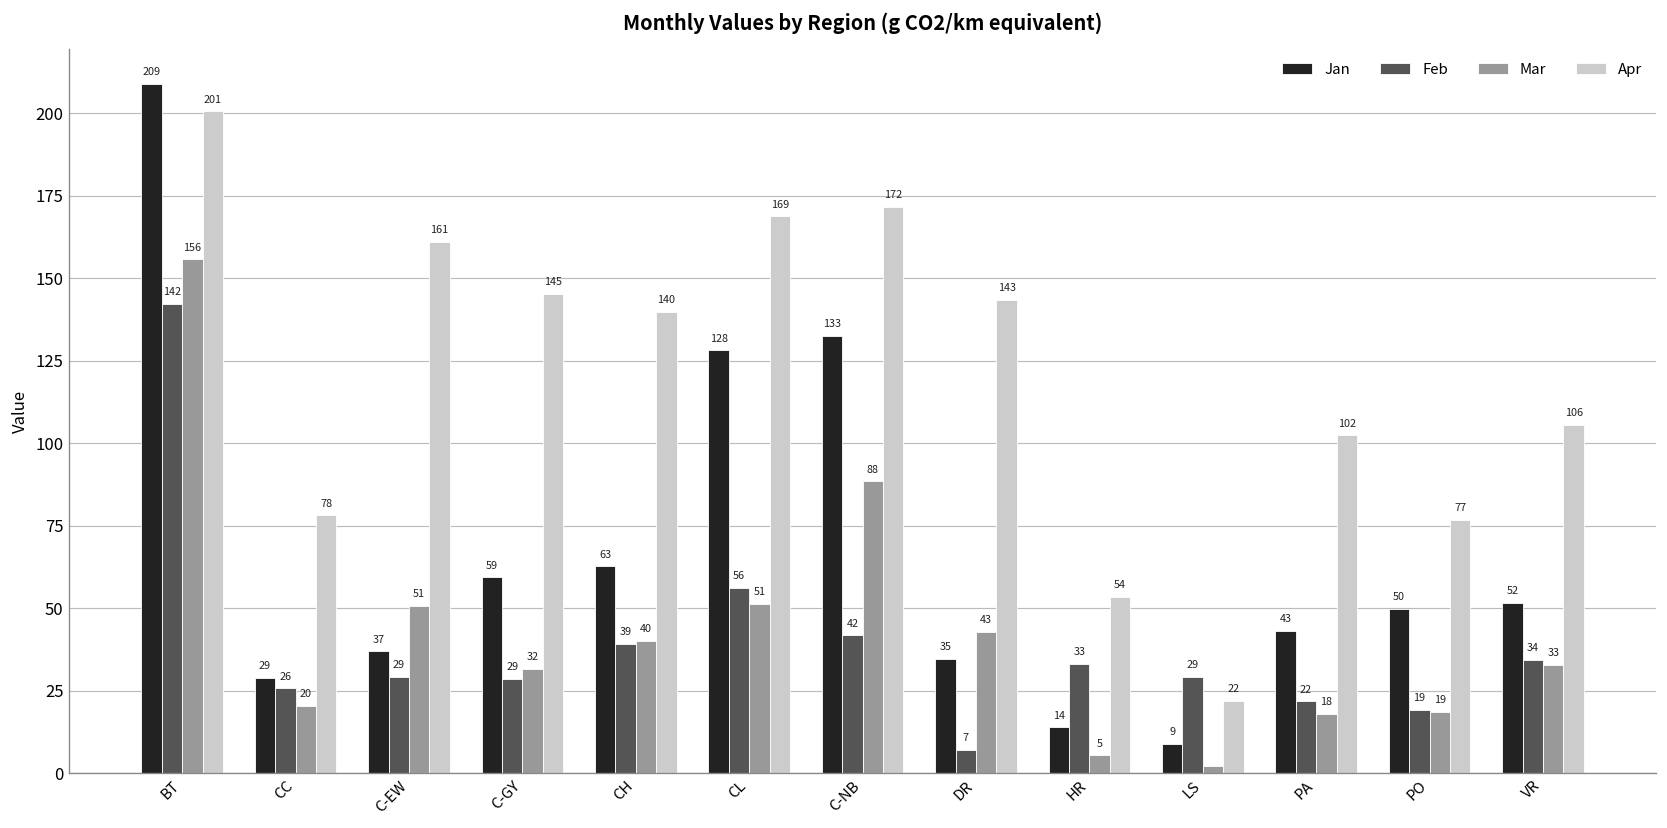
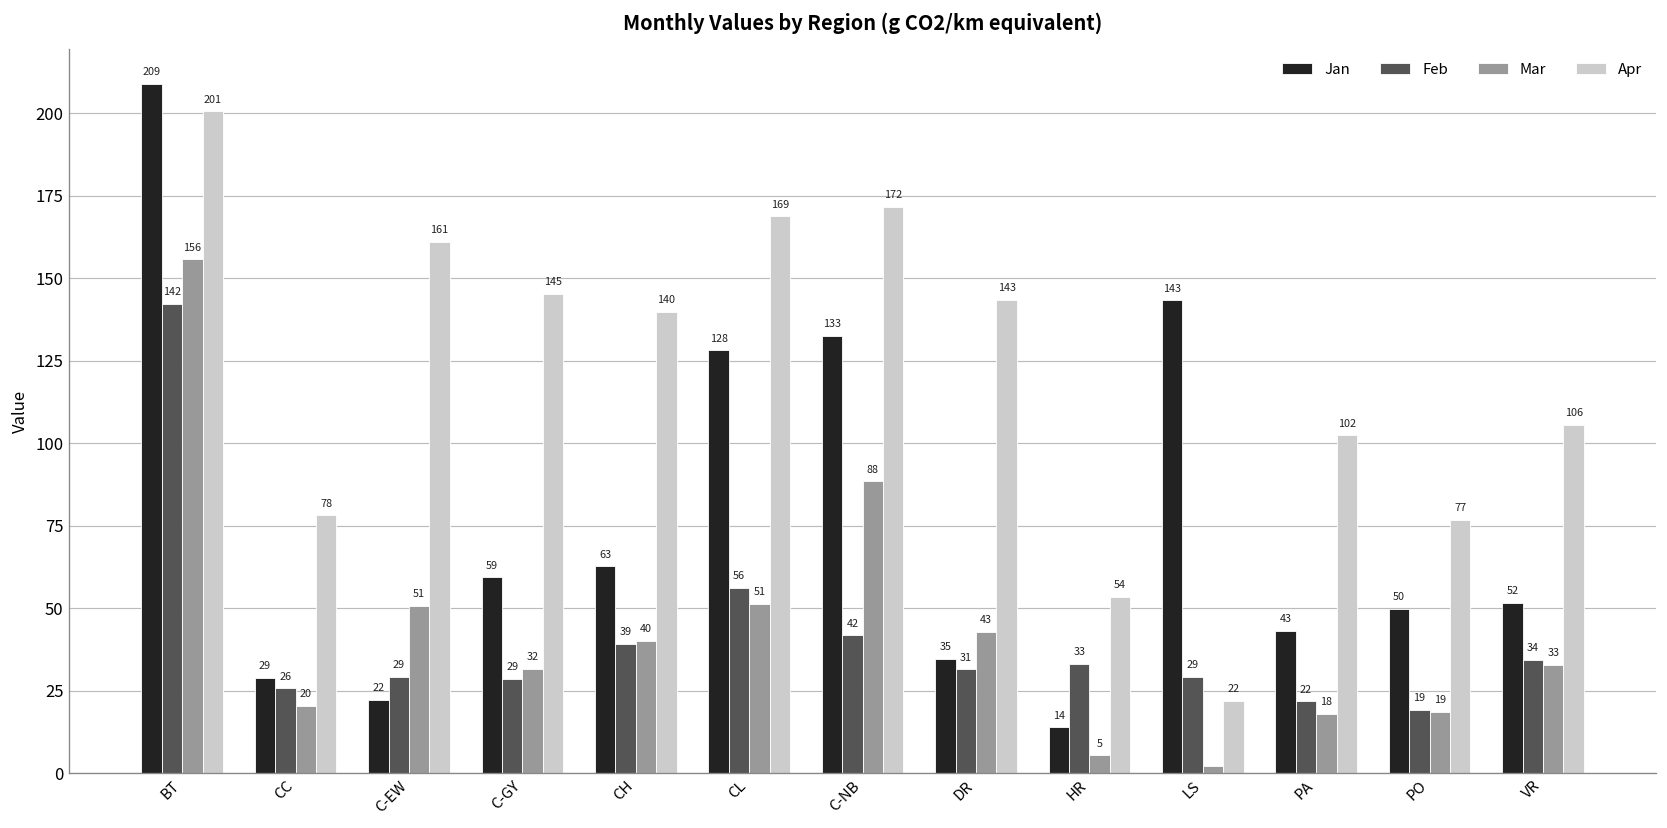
Jan, C-EW: 37 -> 22
Feb, DR: 7 -> 31
Jan, LS: 9 -> 143
